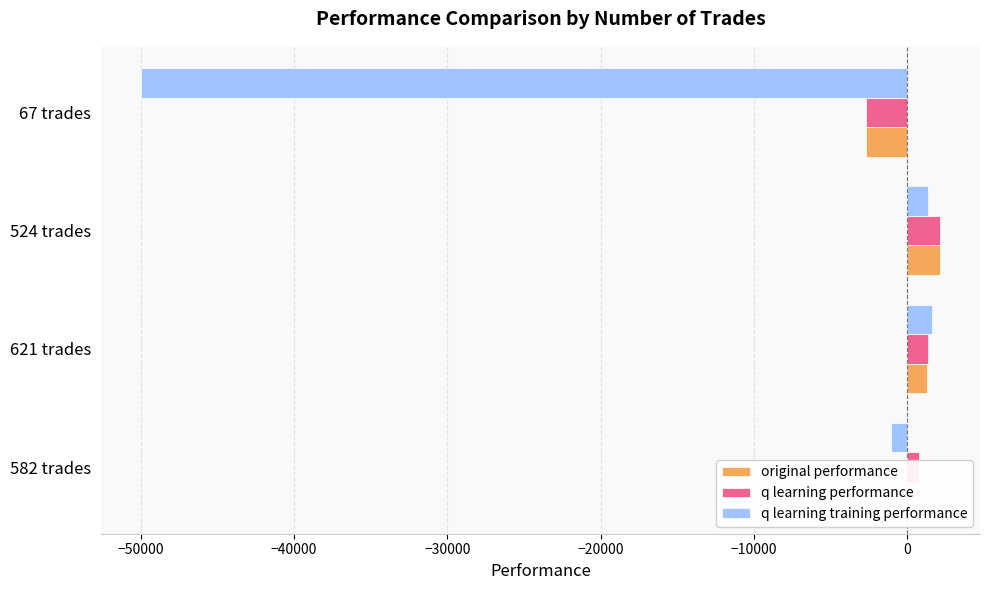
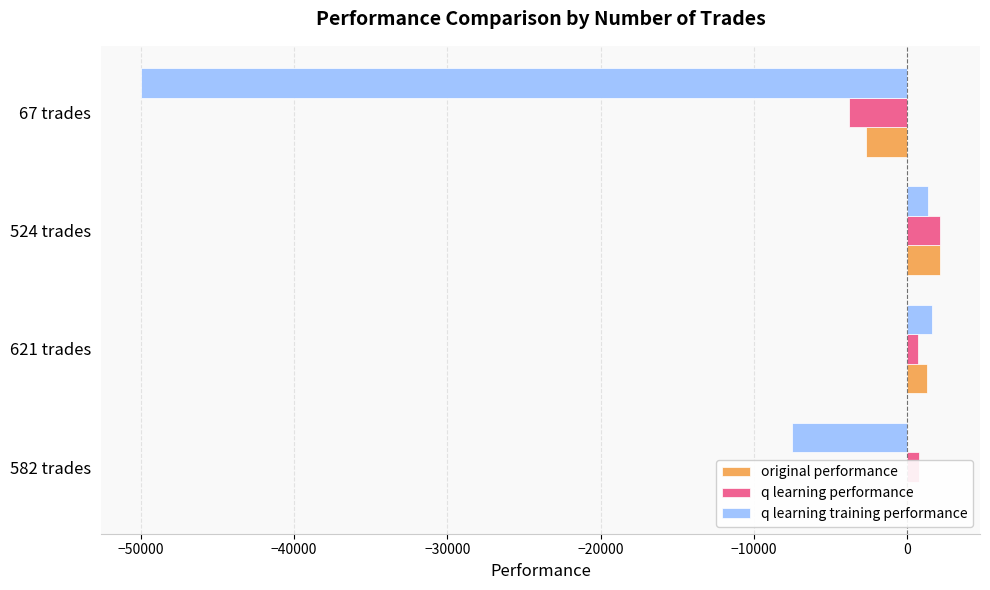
q learning performance, 67 trades: -2700 -> -3800
q learning performance, 621 trades: 1400 -> 700
q learning training performance, 582 trades: -1000 -> -7500
